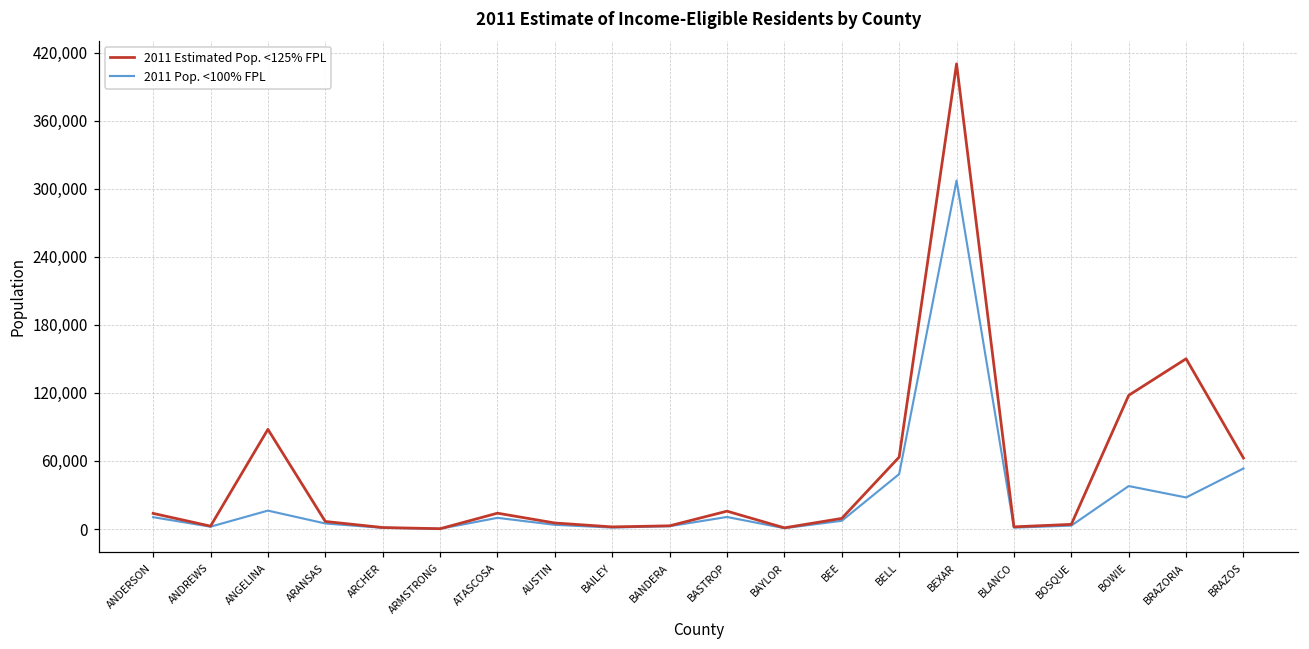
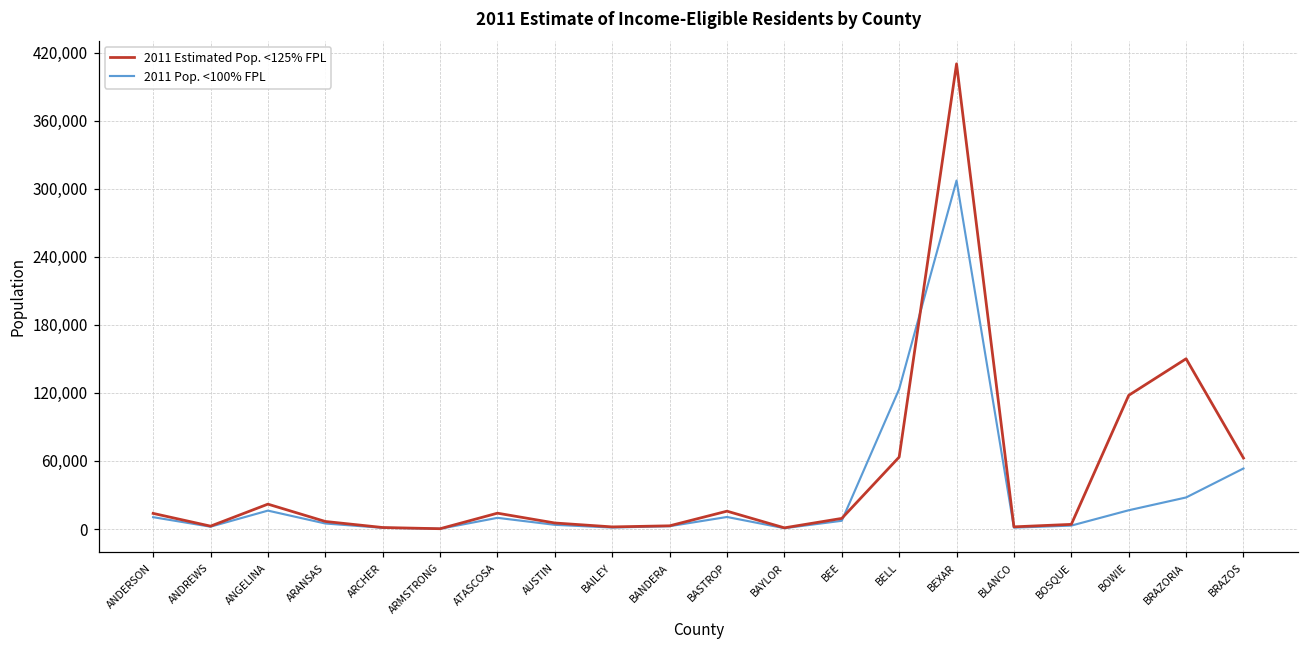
2011 Estimated Pop. <125% FPL, ANGELINA: 88,000 -> 22,000
2011 Pop. <100% FPL, BELL: 48,000 -> 123,000
2011 Pop. <100% FPL, BOWIE: 38,000 -> 17,000
